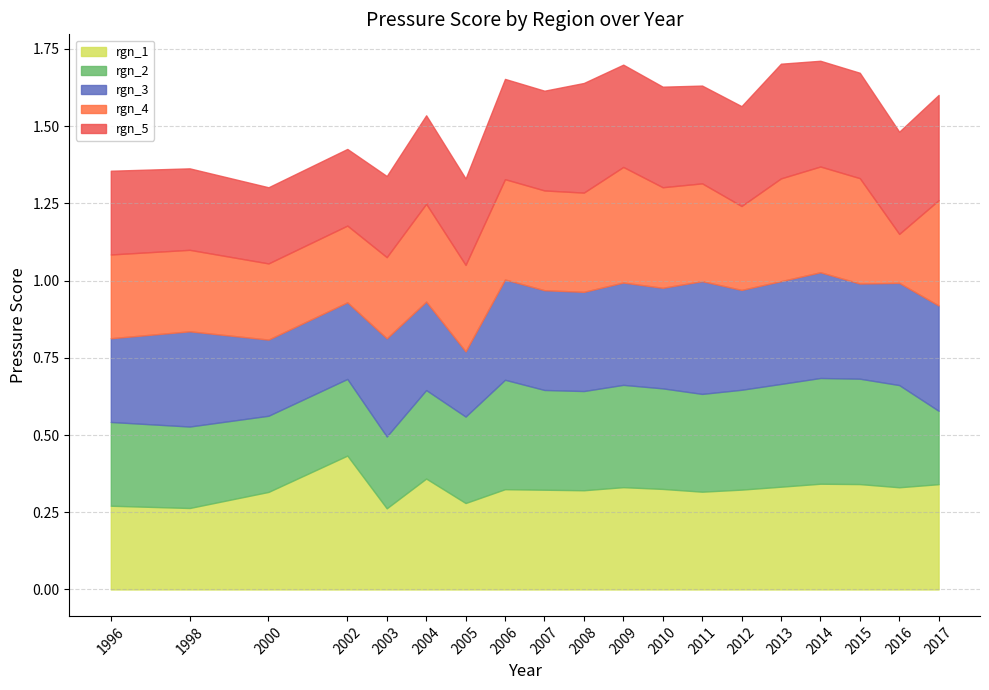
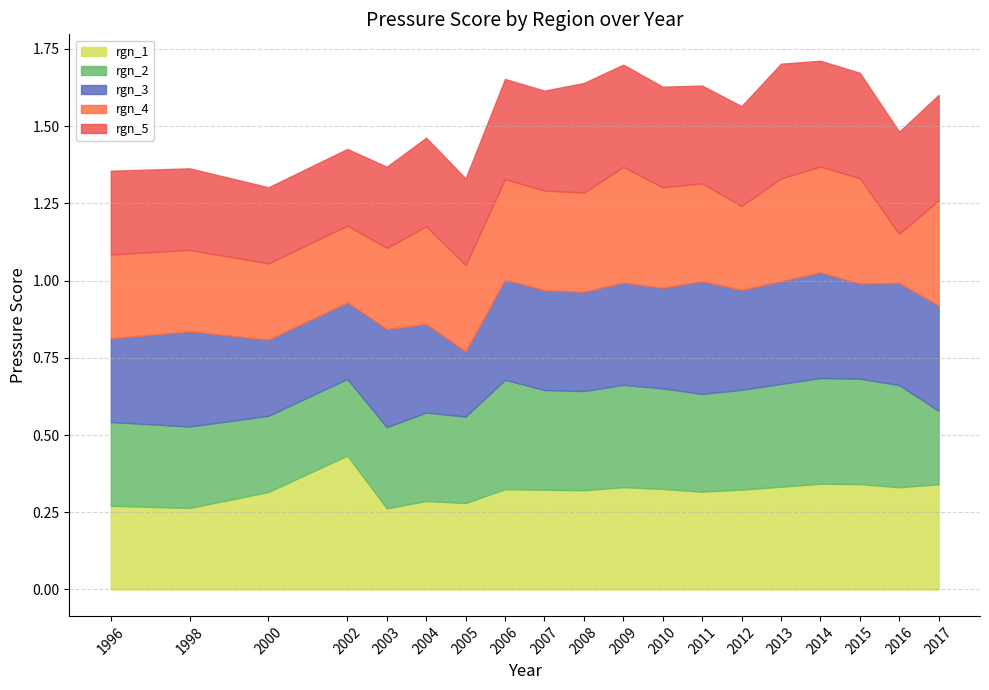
rgn_2, 2003: 0.23 -> 0.26
rgn_1, 2004: 0.36 -> 0.29
